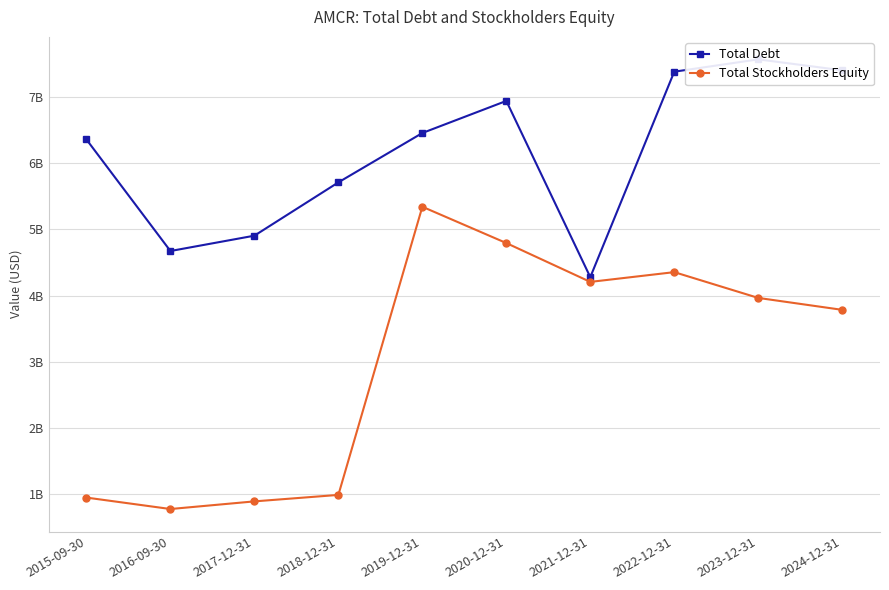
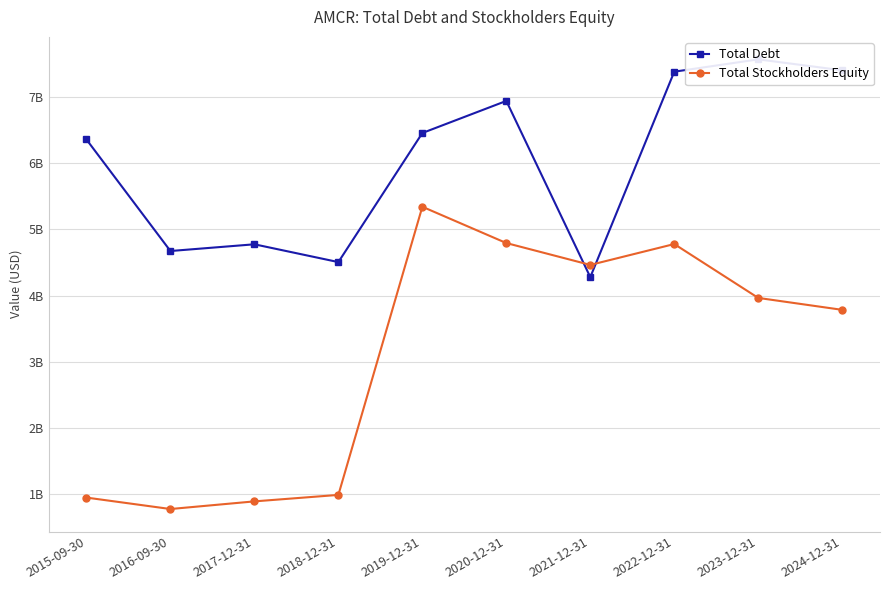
Total Debt, 2017-12-31: 4900000000 -> 4800000000
Total Debt, 2018-12-31: 5700000000 -> 4500000000
Total Stockholders Equity, 2021-12-31: 4200000000 -> 4500000000
Total Stockholders Equity, 2022-12-31: 4400000000 -> 4800000000
